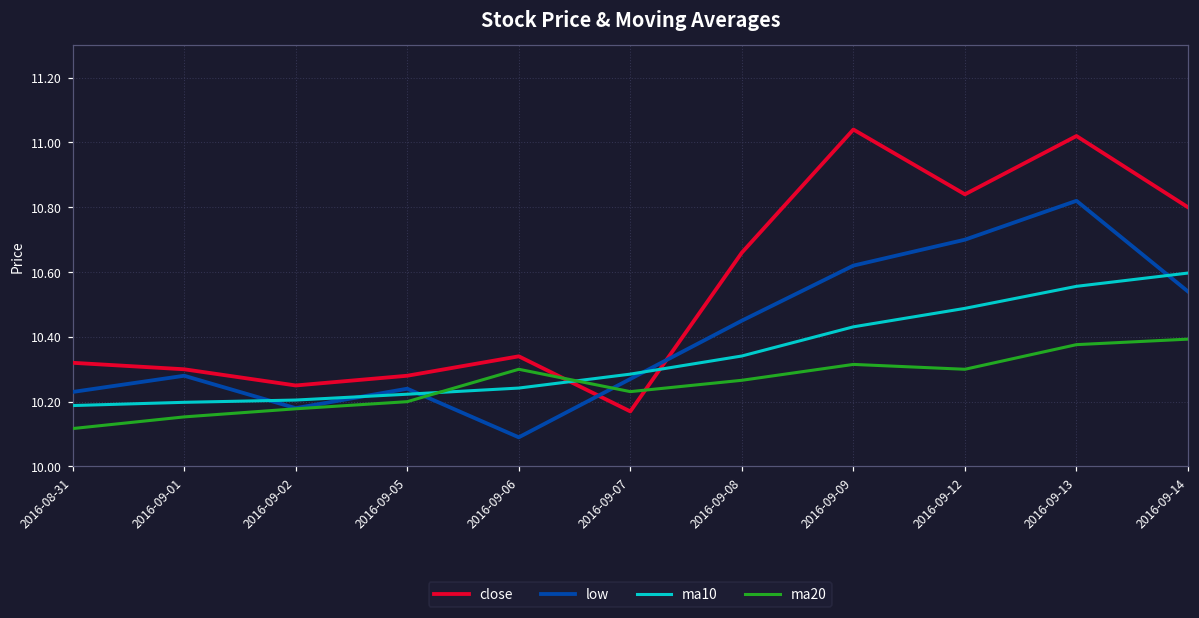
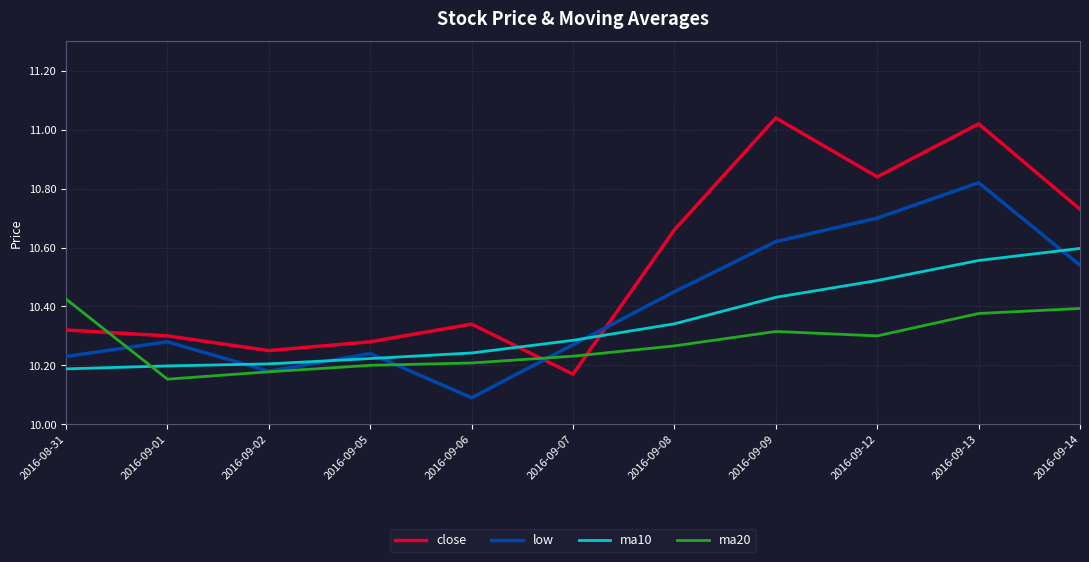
ma20, 2016-08-31: 10.12 -> 10.43
ma20, 2016-09-06: 10.30 -> 10.21
close, 2016-09-14: 10.80 -> 10.73
